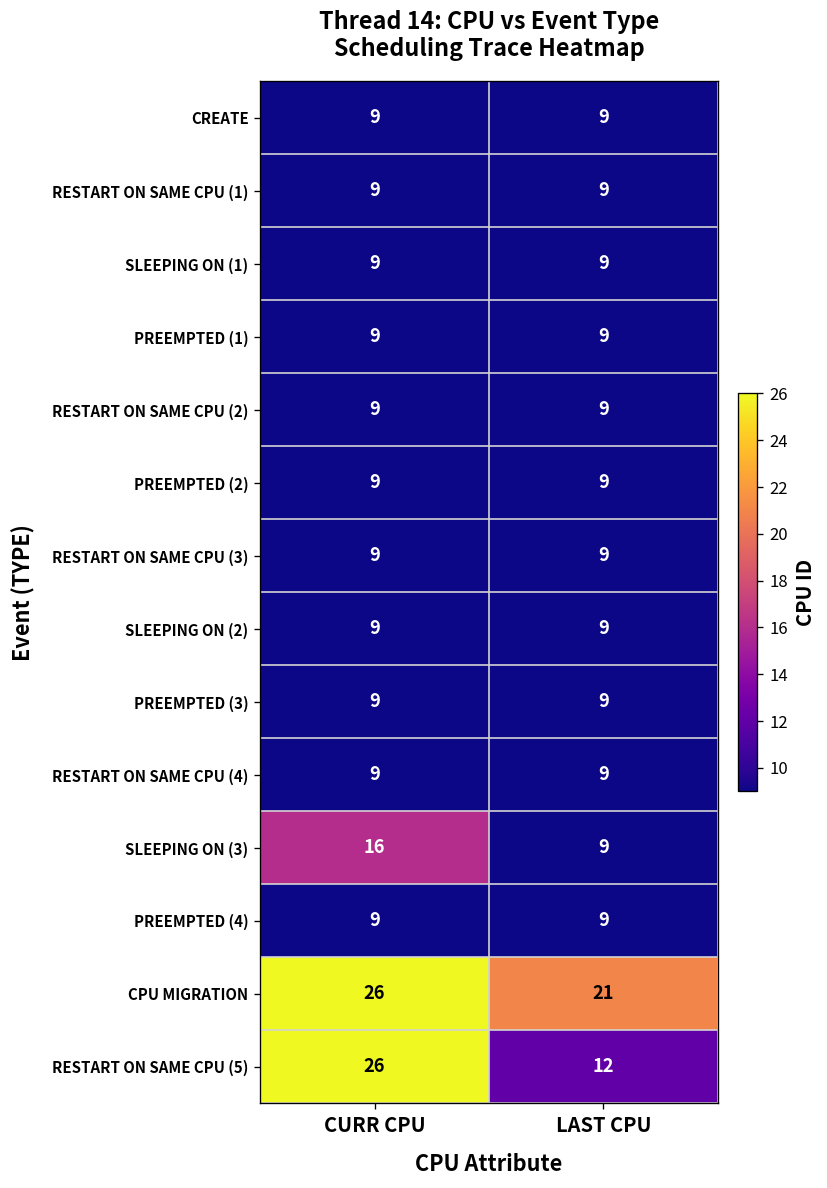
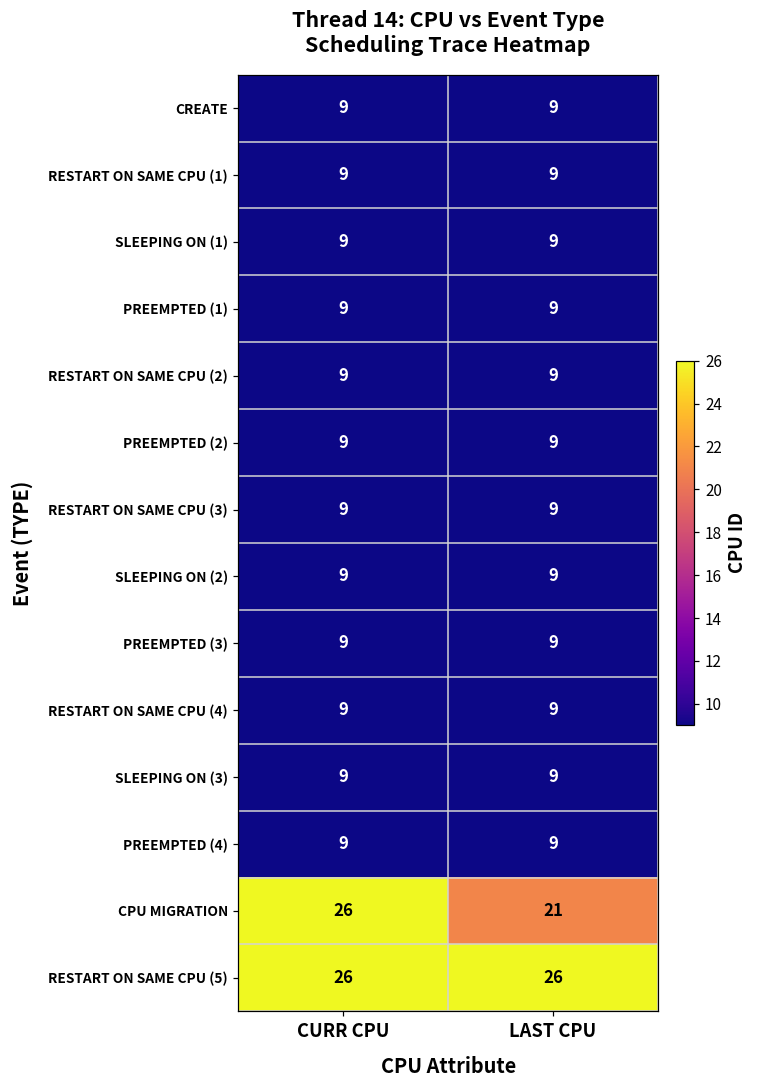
SLEEPING ON (3), CURR CPU: 16 -> 9
RESTART ON SAME CPU (5), LAST CPU: 12 -> 26
